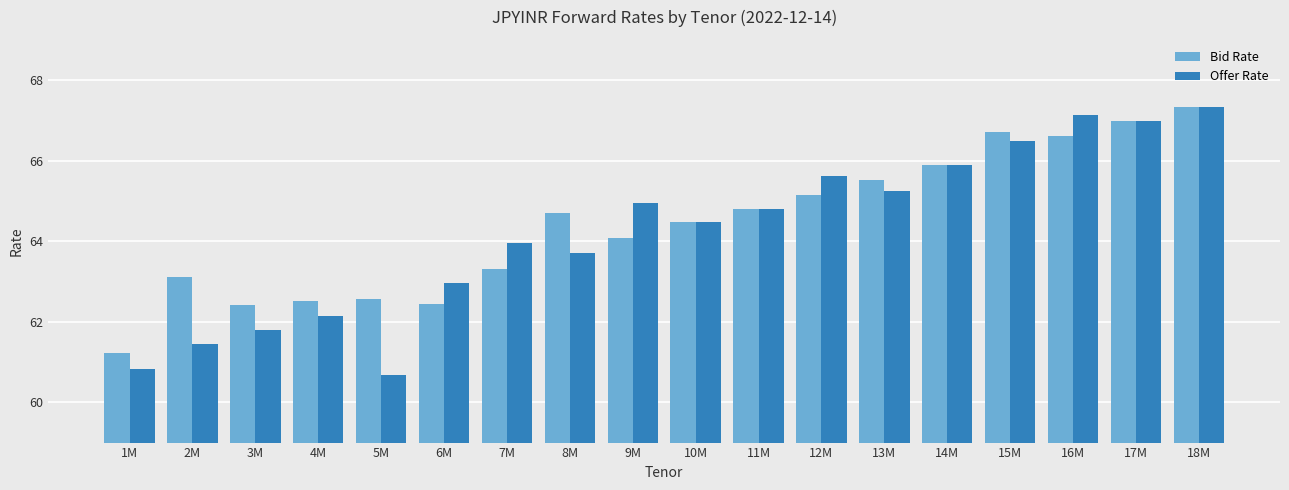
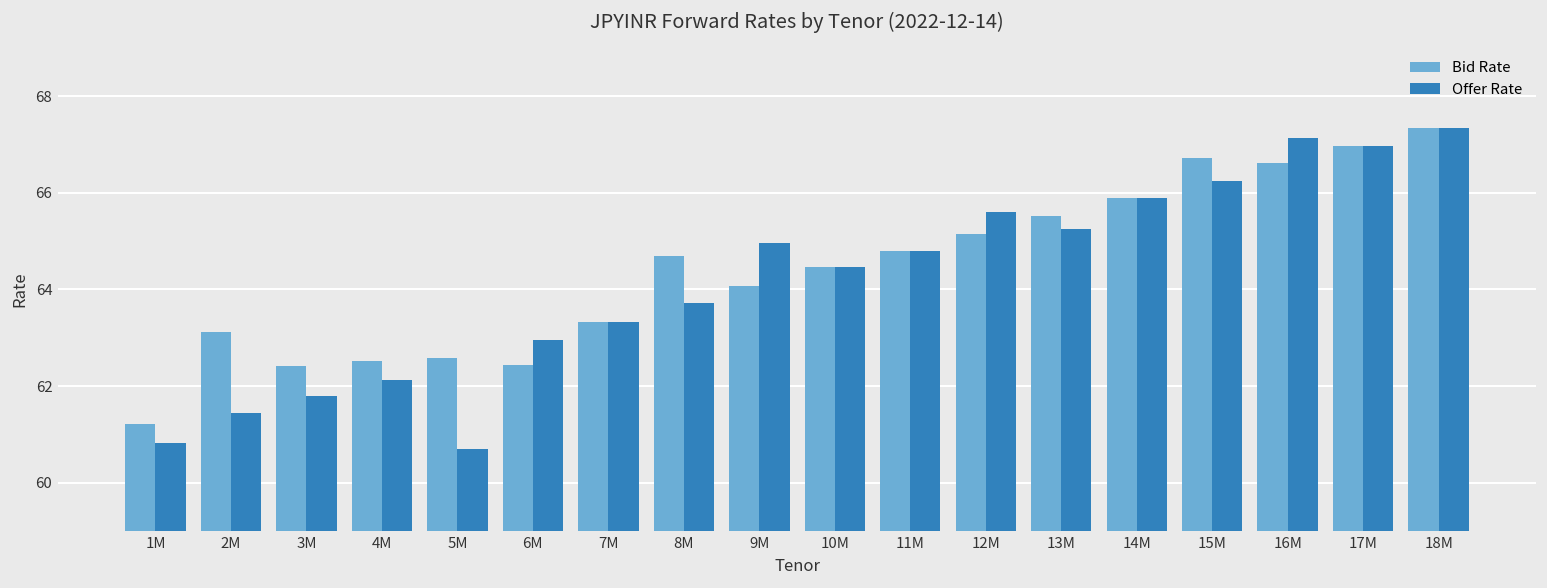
Offer Rate, 7M: 64.0 -> 63.3
Offer Rate, 15M: 66.5 -> 66.3
